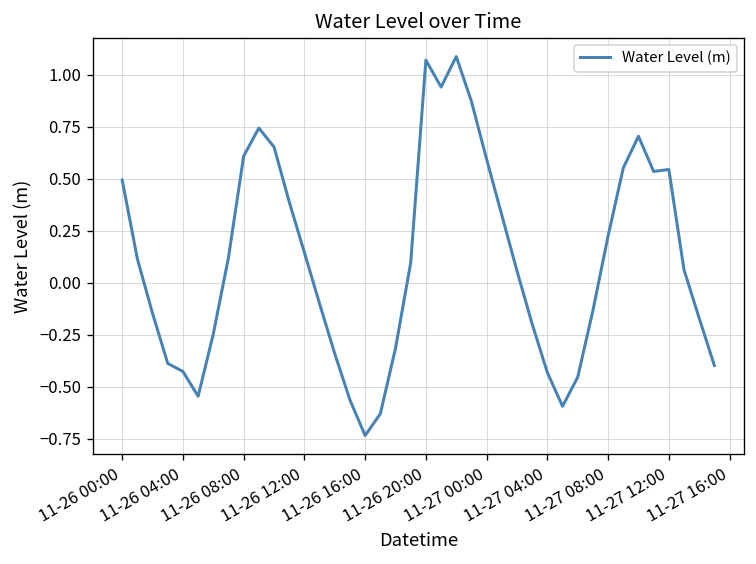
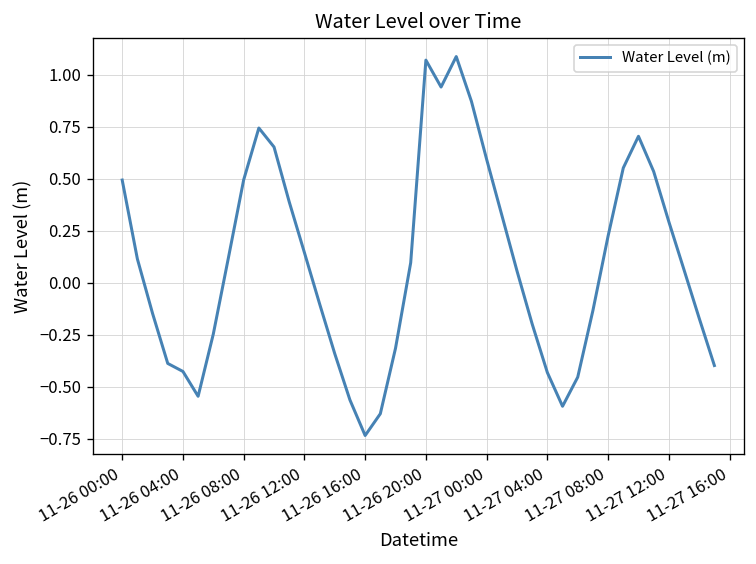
11-26 08:00: 0.61 -> 0.49
11-27 12:00: 0.54 -> 0.29
